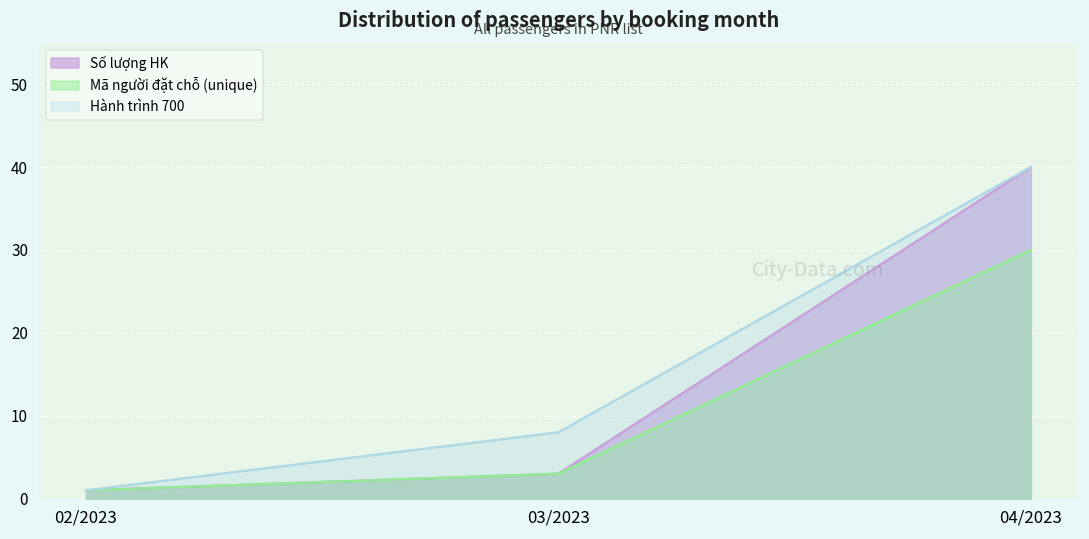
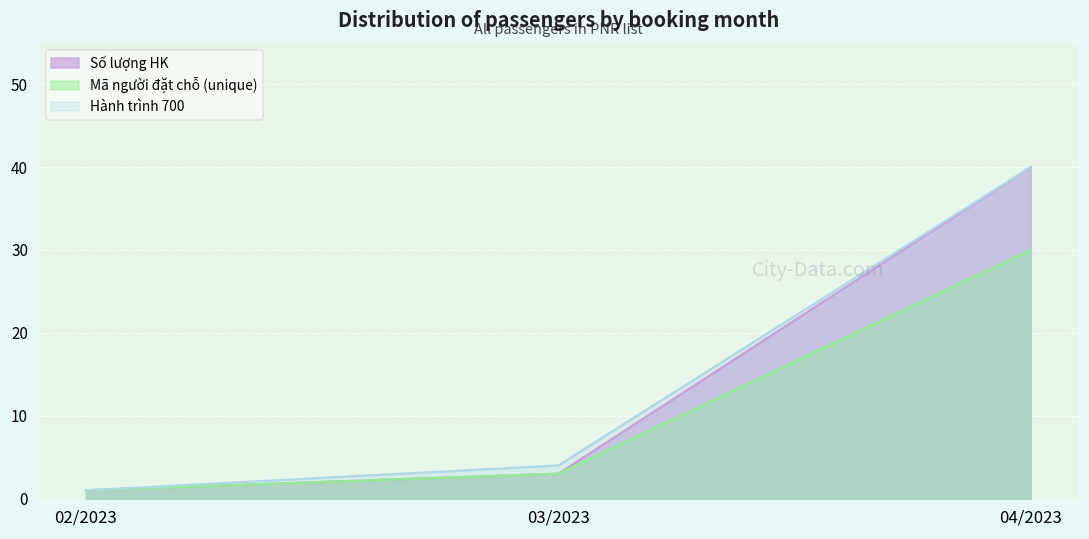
Hành trình 700, 03/2023: 8 -> 4
